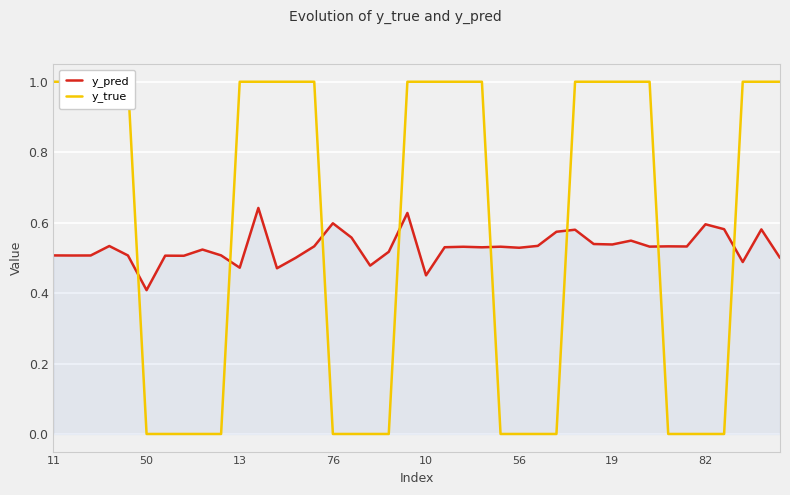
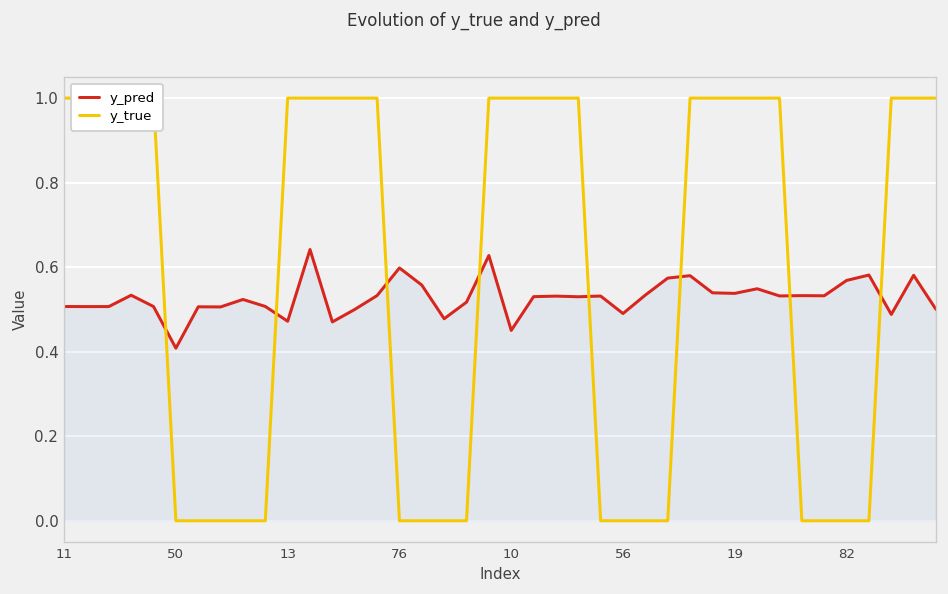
y_pred, 56: 0.53 -> 0.49
y_pred, 82: 0.60 -> 0.57
